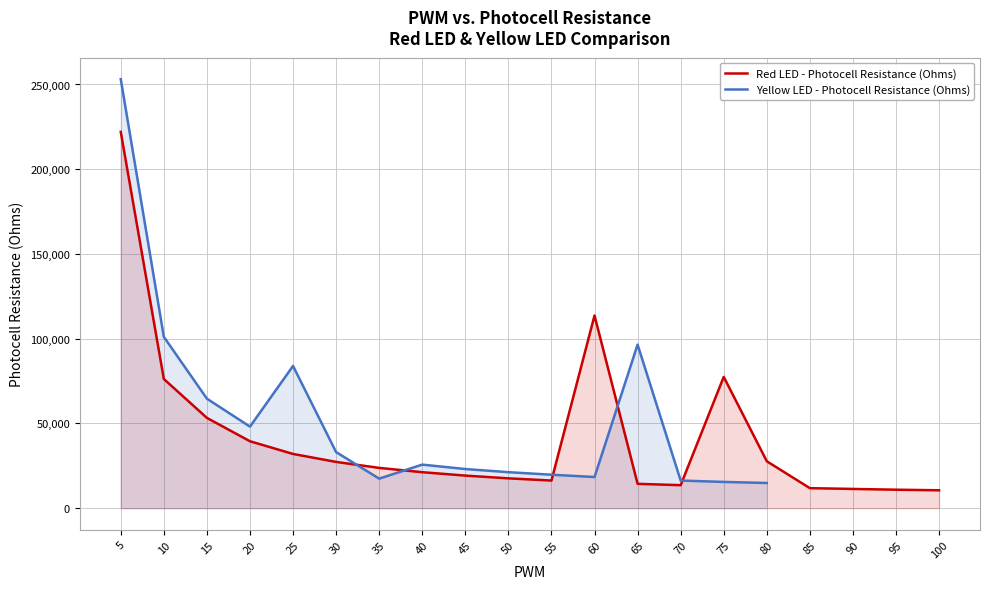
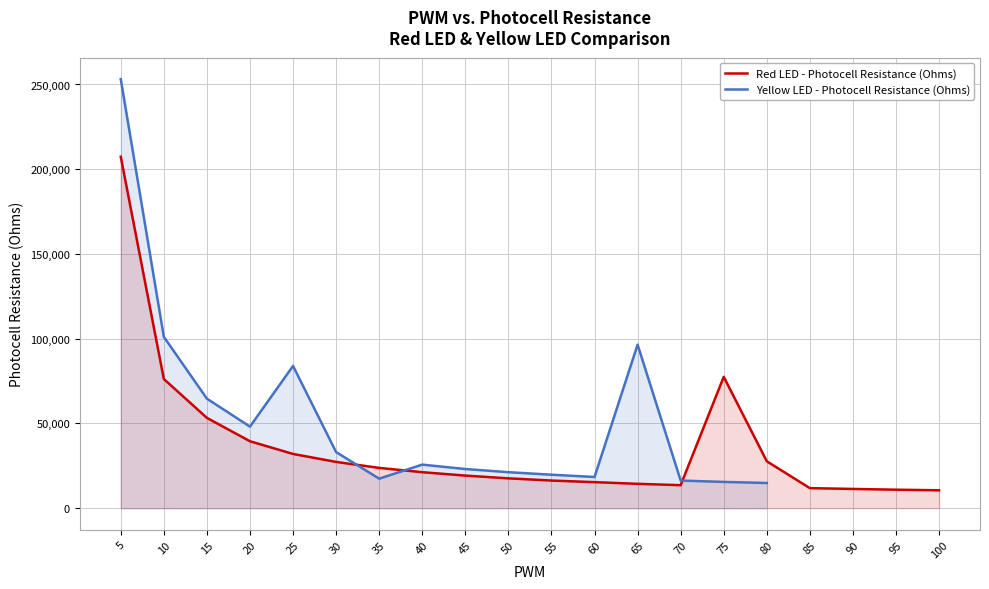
Red LED - Photocell Resistance (Ohms), 5: 222,000 -> 207,000
Red LED - Photocell Resistance (Ohms), 60: 114,000 -> 15,000
